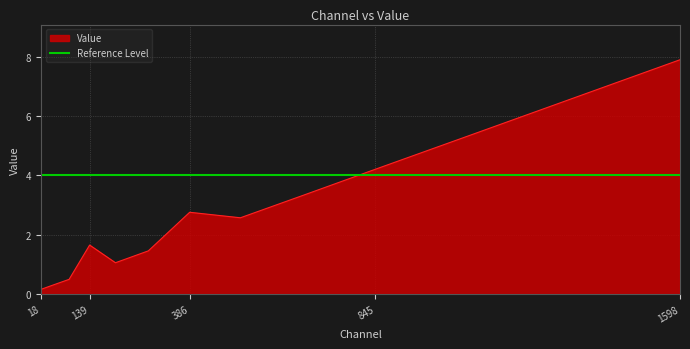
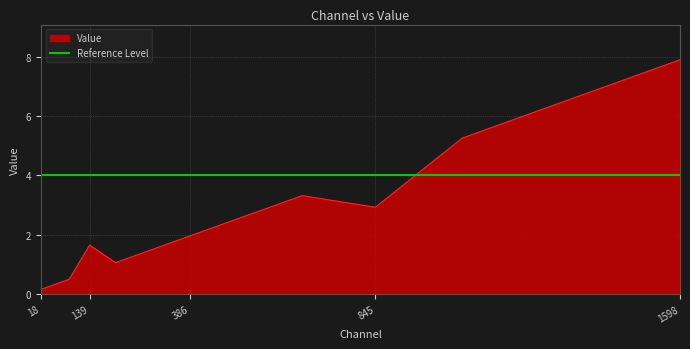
386: 2.8 -> 2.0
845: 4.2 -> 2.9
